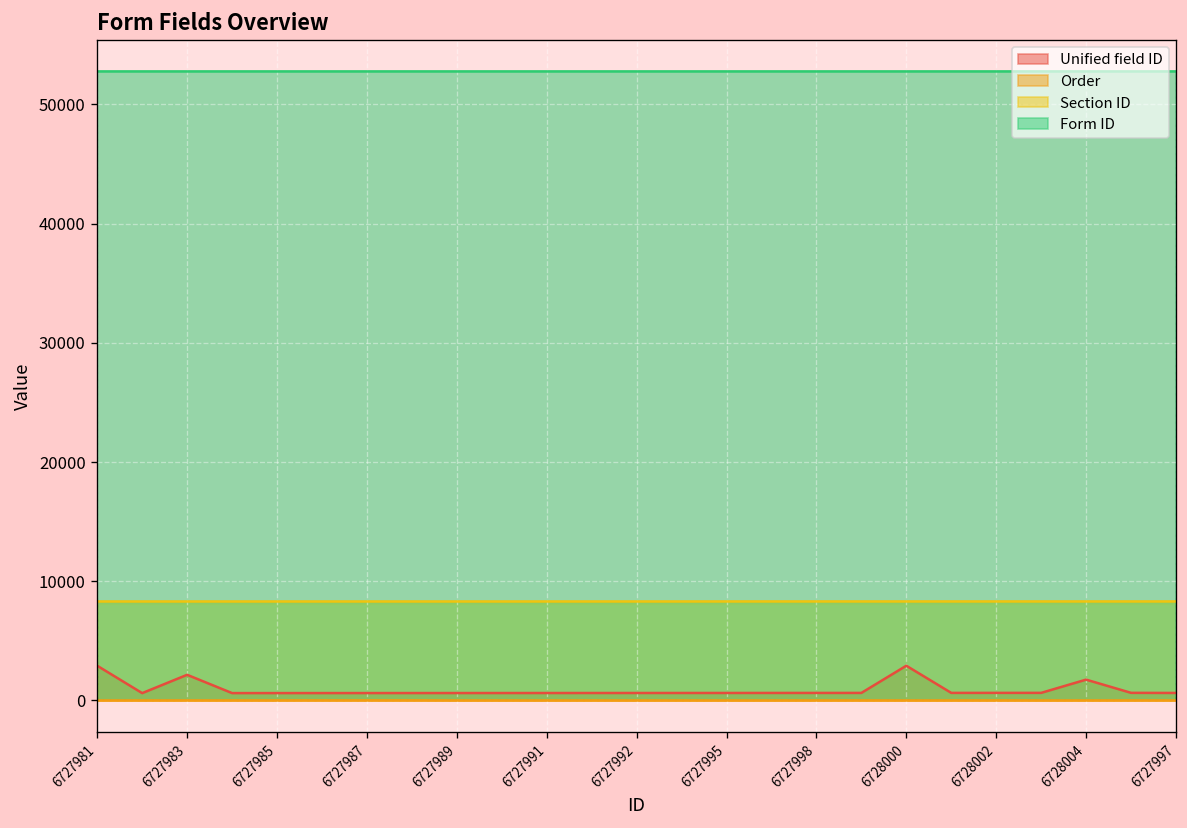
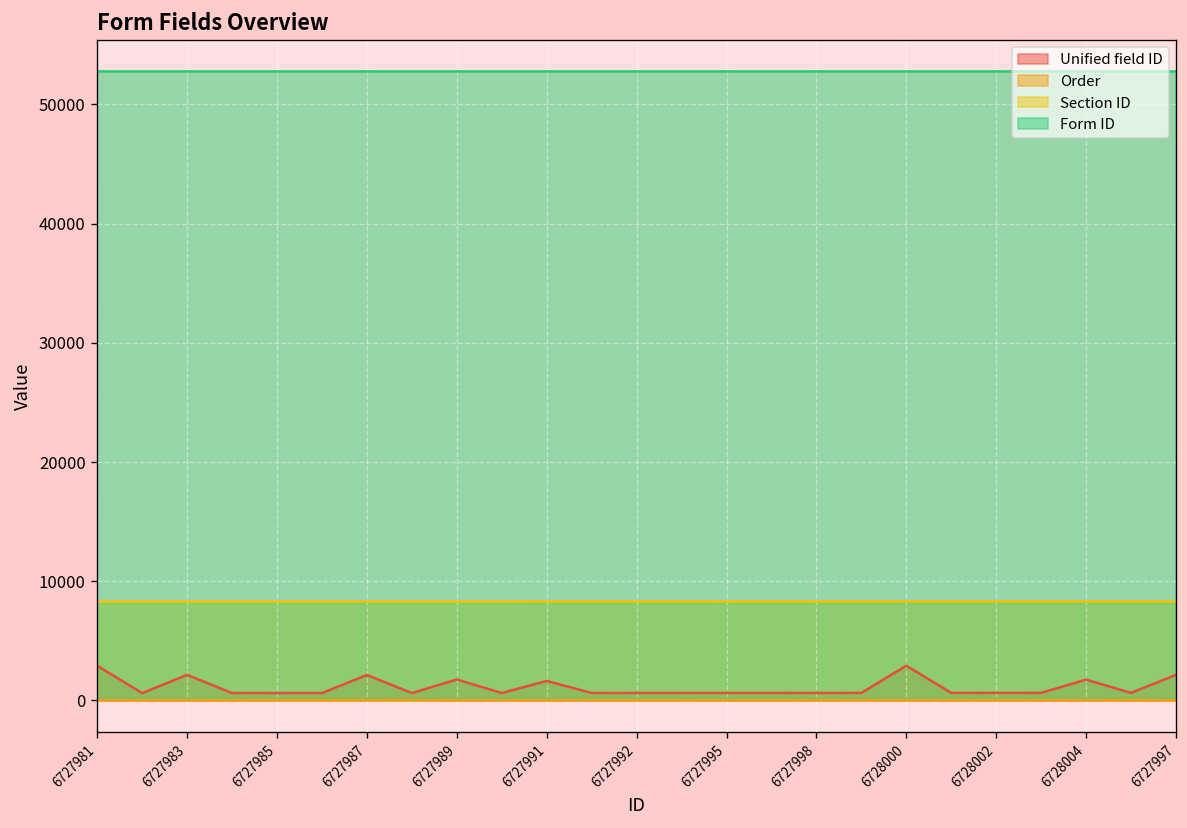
Unified field ID, 6727987: 1000 -> 2000
Unified field ID, 6727989: 1000 -> 2000
Unified field ID, 6727991: 1000 -> 2000
Unified field ID, 6727997: 1000 -> 2000
